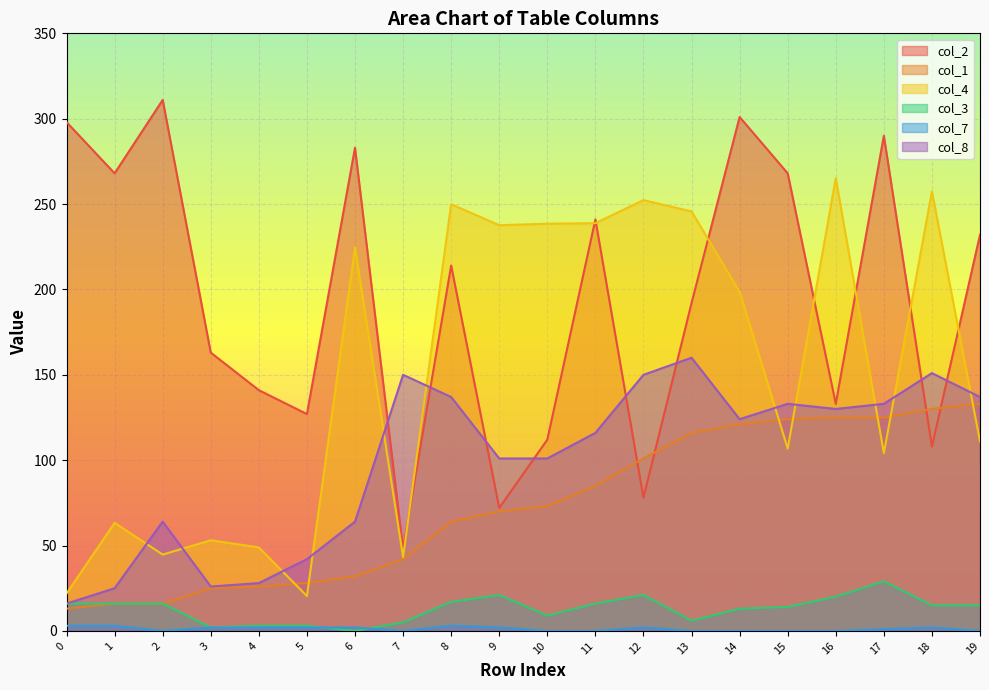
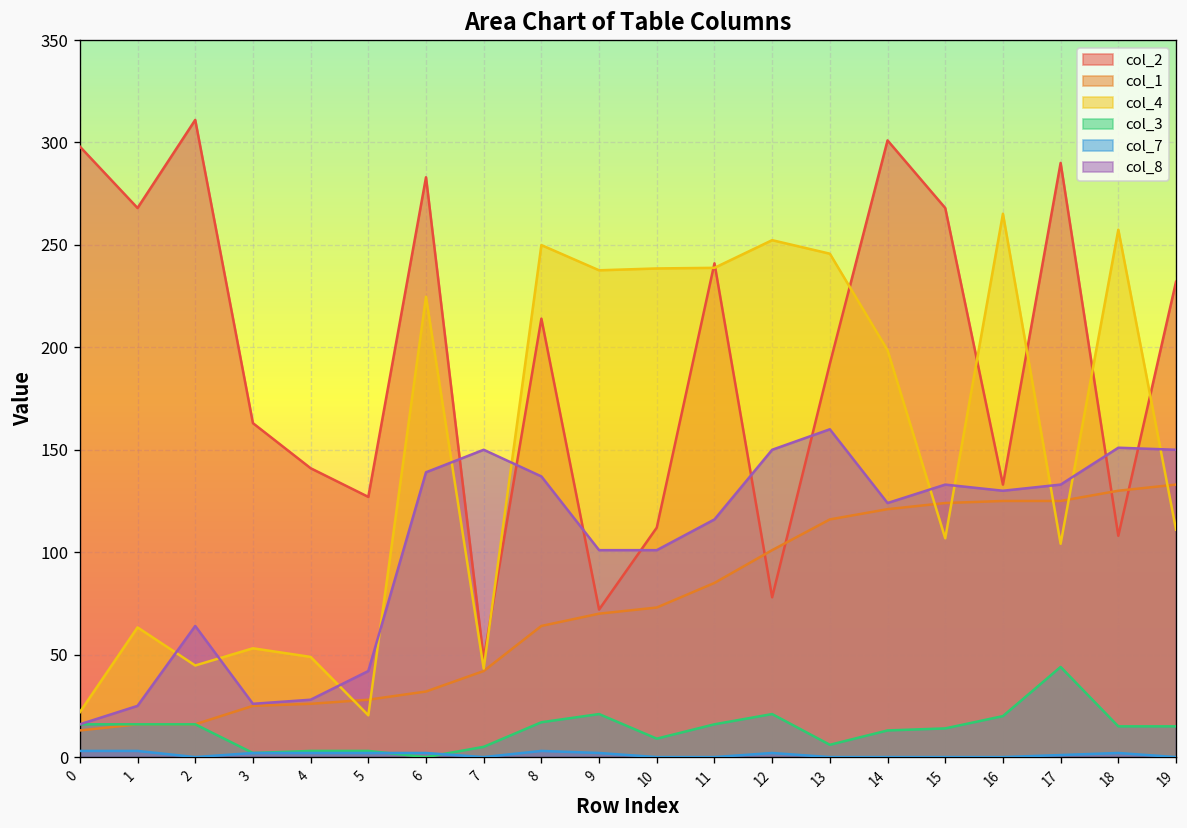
col_8, 6: 64 -> 139
col_3, 17: 29 -> 44
col_8, 19: 137 -> 150
